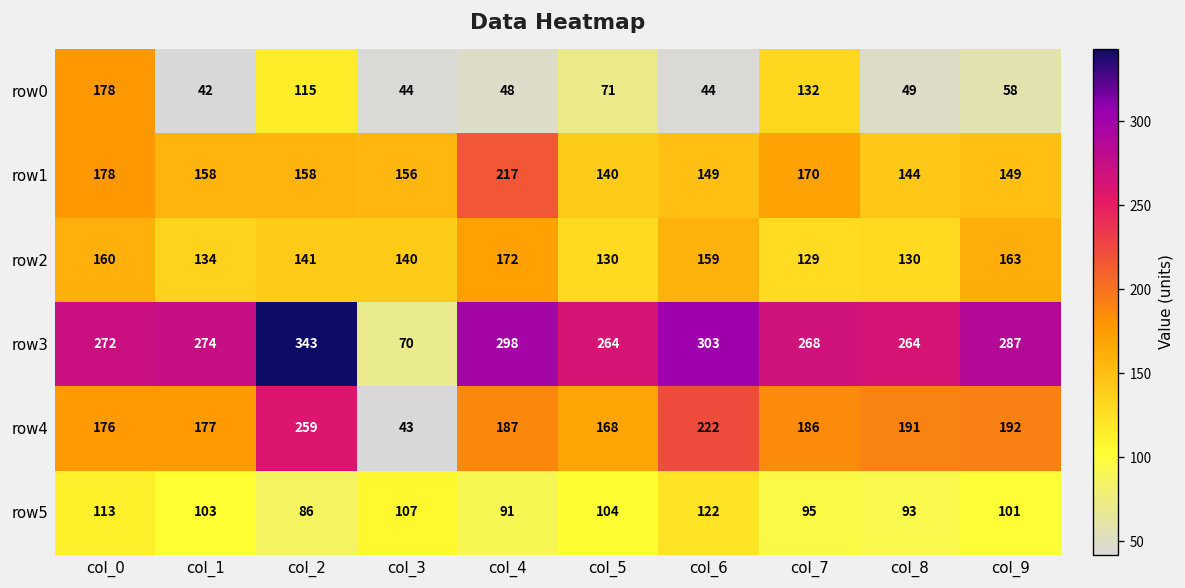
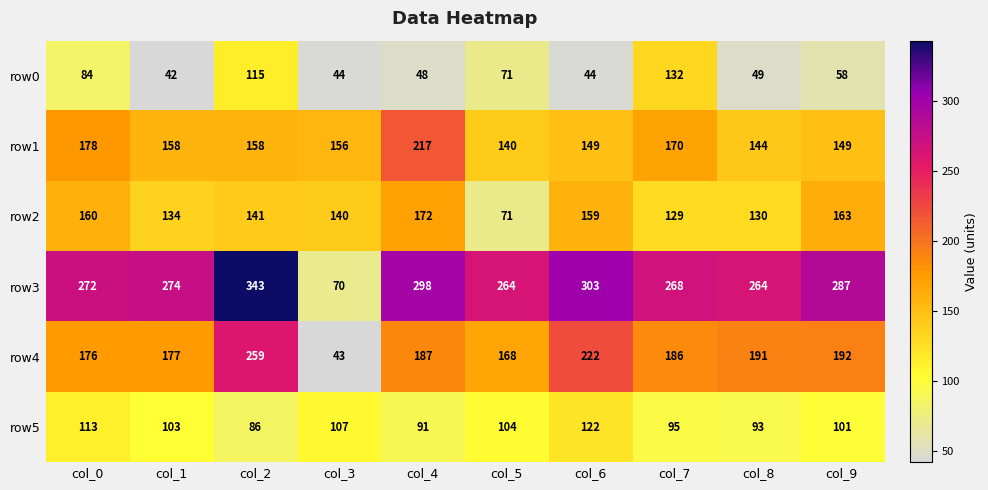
row0, col_0: 178 -> 84
row2, col_5: 130 -> 71
